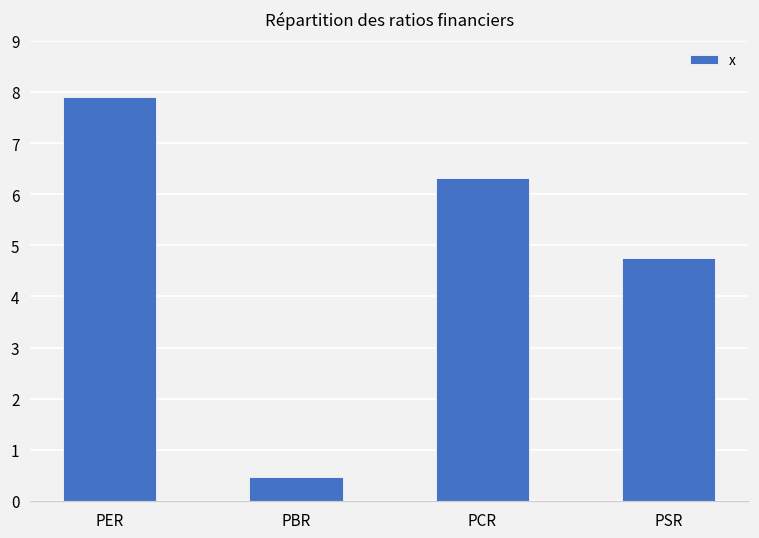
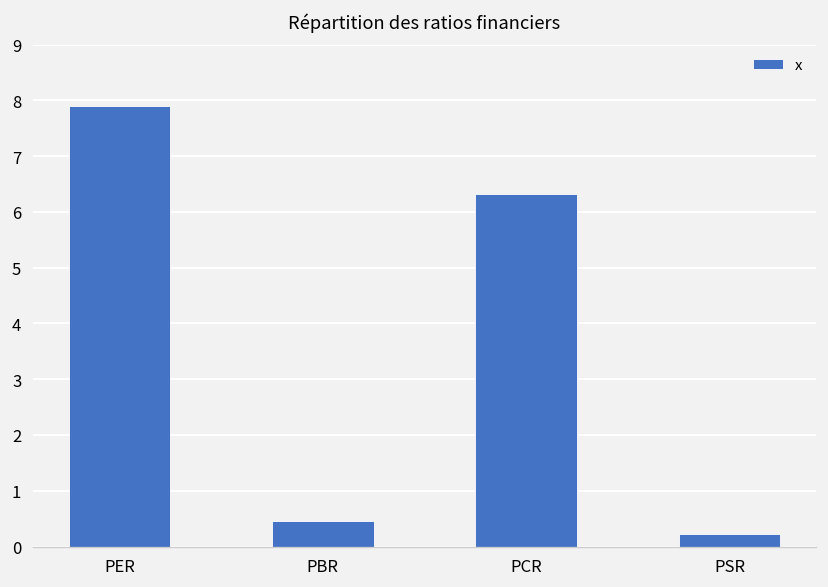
PSR: 4.7 -> 0.2
